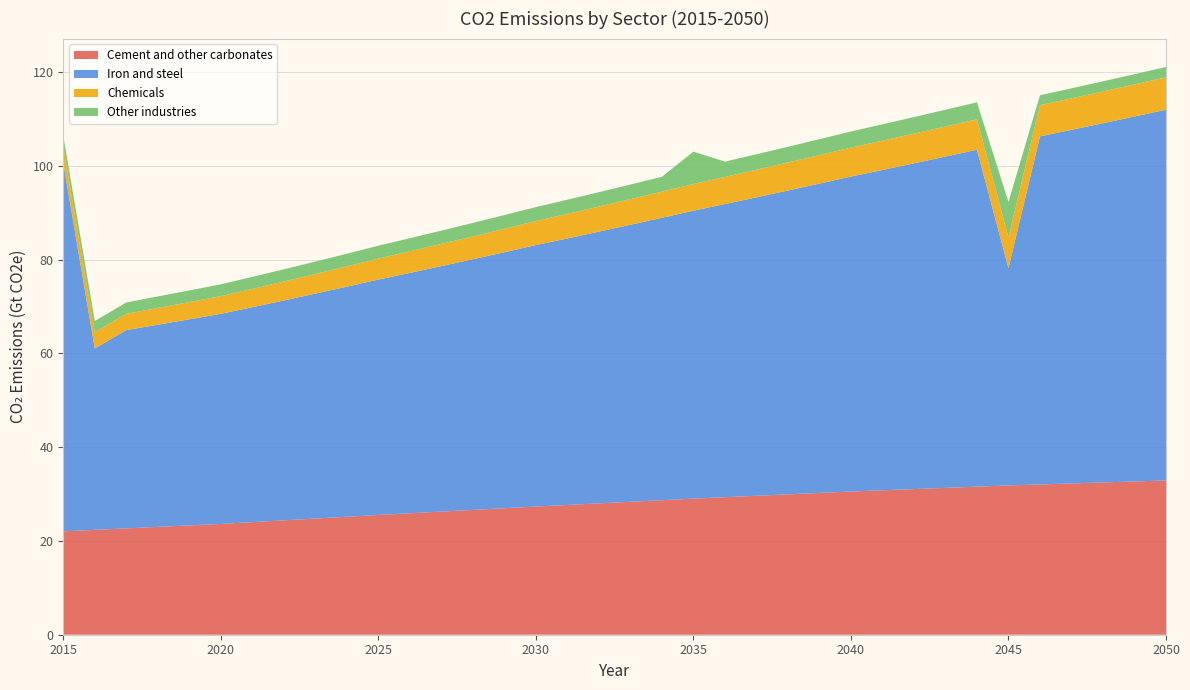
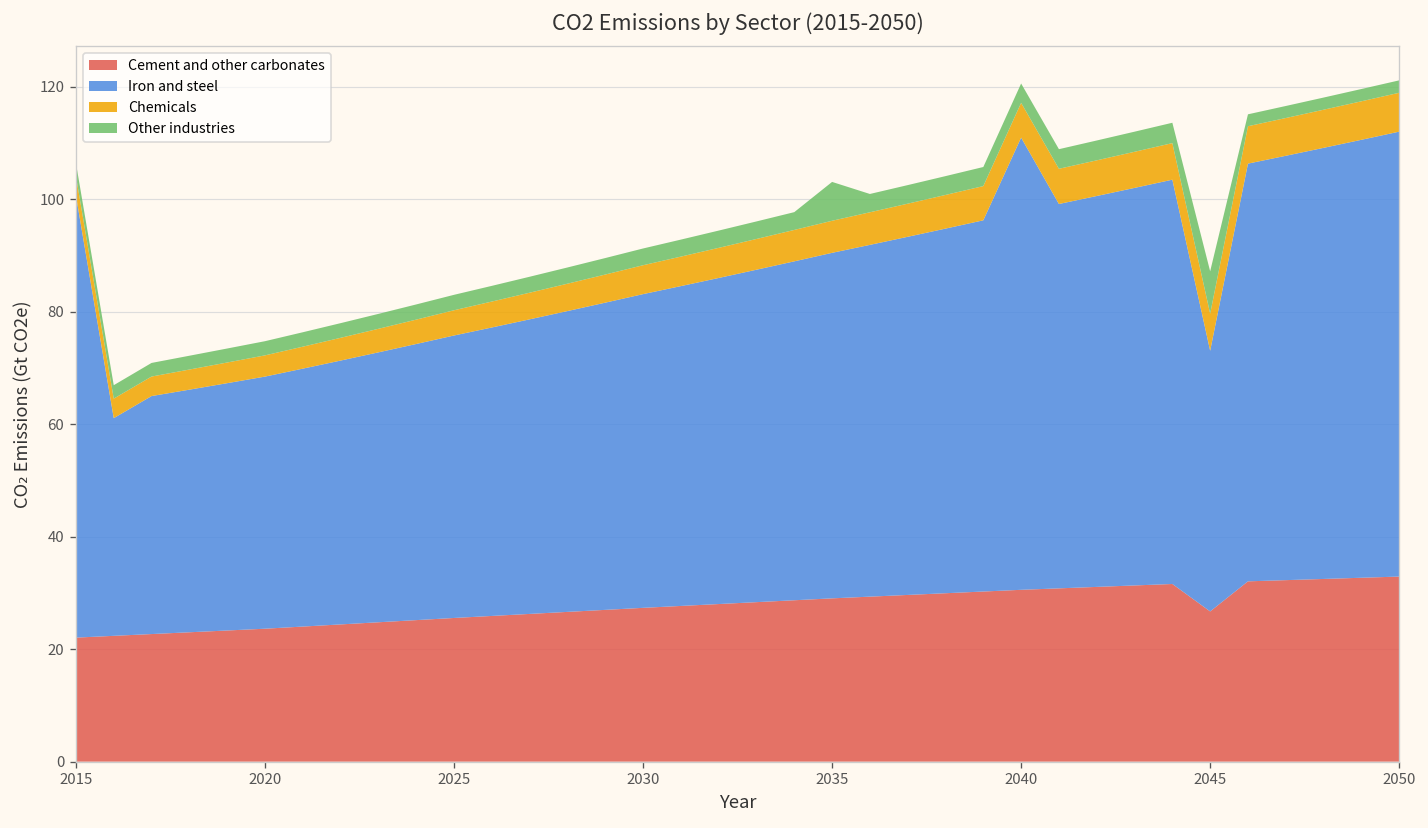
Iron and steel, 2040: 67 -> 80
Cement and other carbonates, 2045: 32 -> 27
